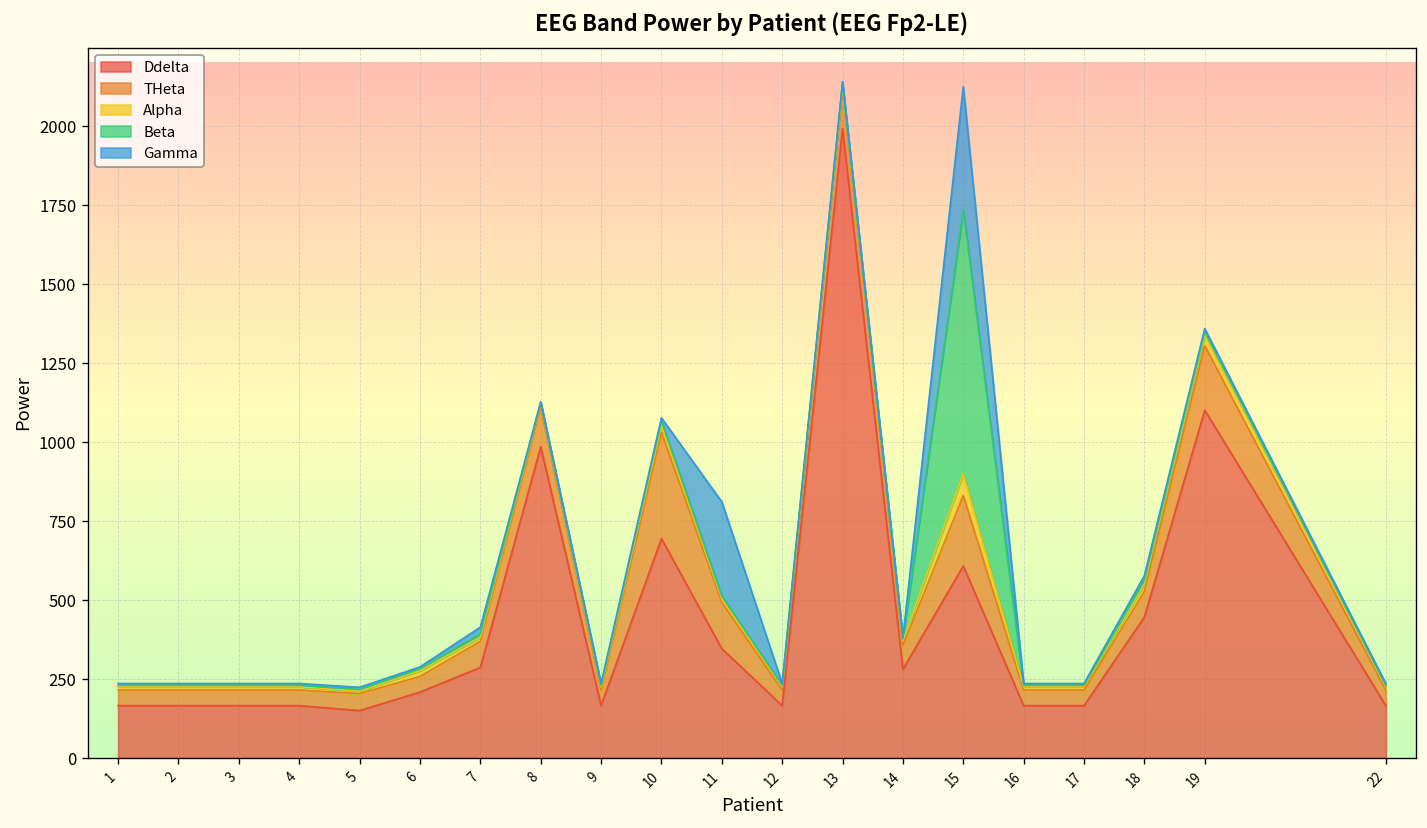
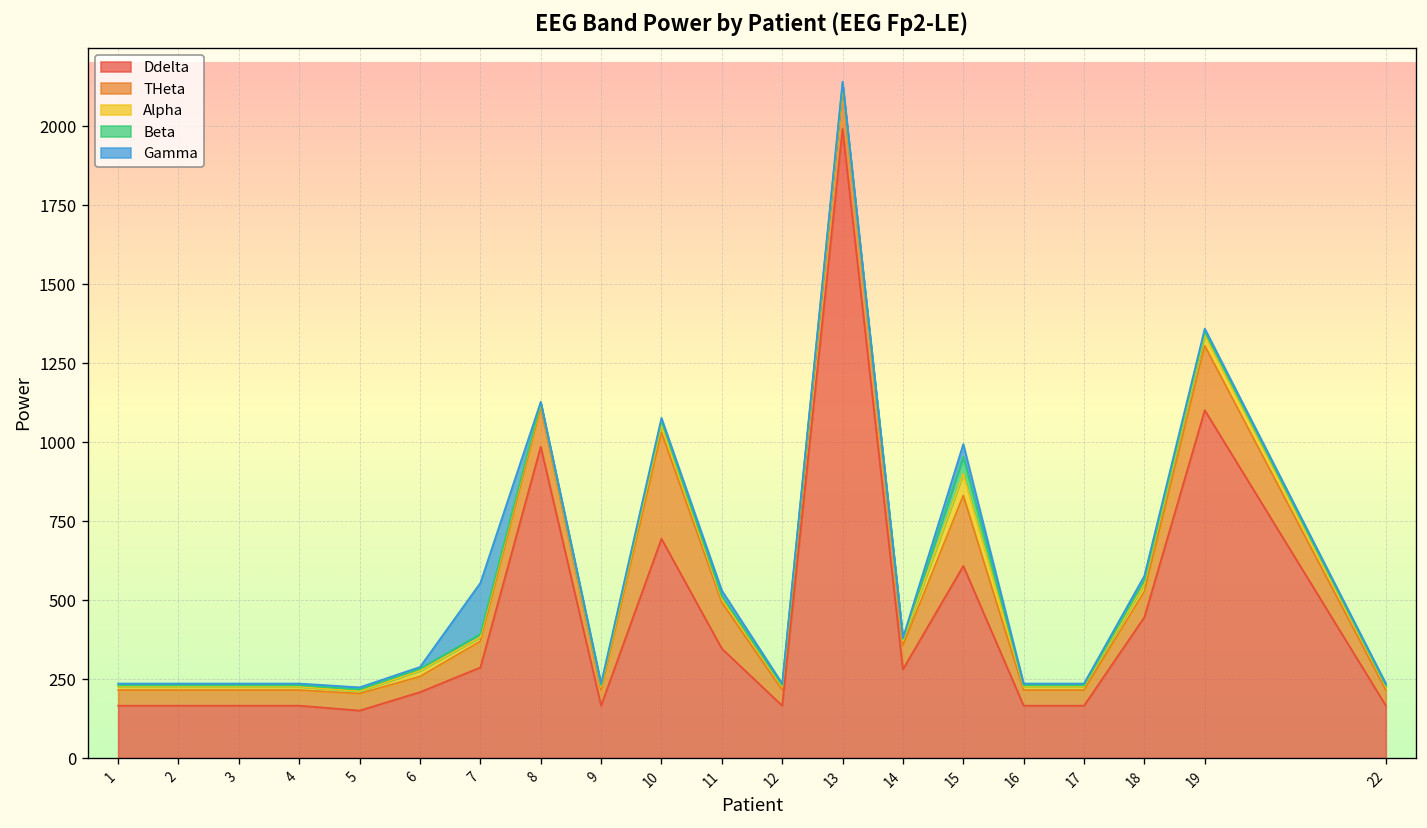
Gamma, 7: 20 -> 160
Gamma, 11: 300 -> 20
Beta, 15: 840 -> 50
Gamma, 15: 390 -> 40
